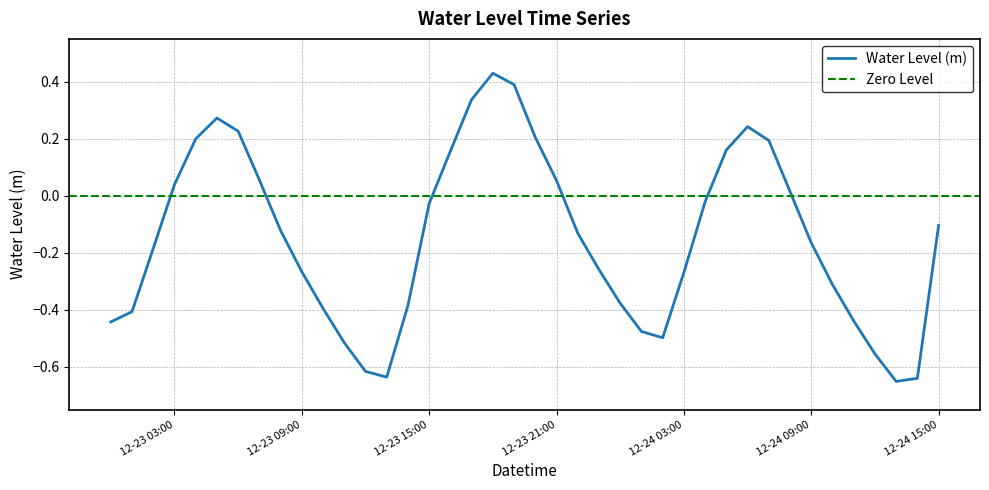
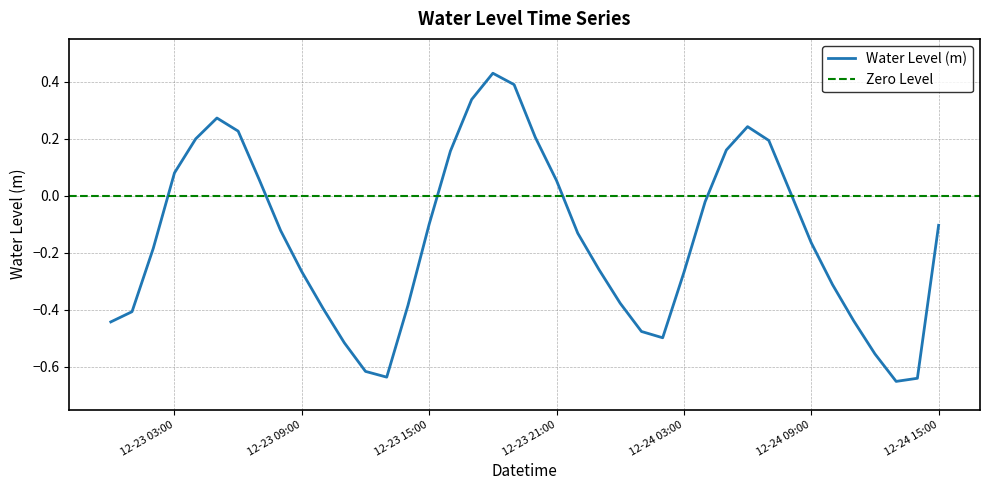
12-23 03:00: 0.04 -> 0.08
12-23 15:00: -0.03 -> -0.10
